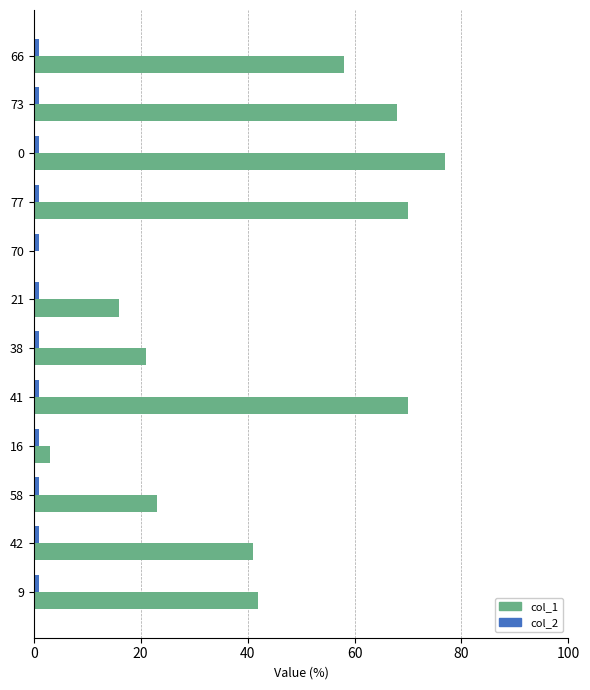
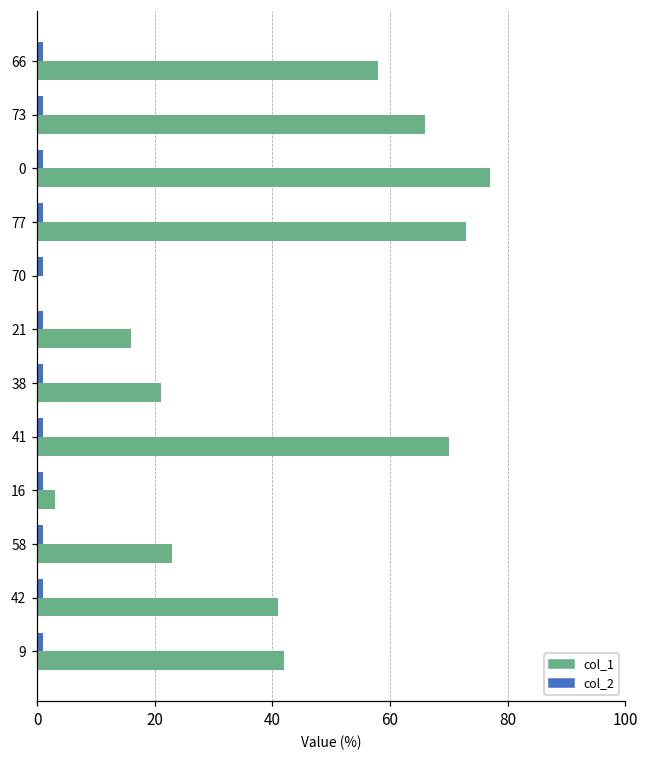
col_1, 73: 68 -> 66
col_1, 77: 70 -> 73
